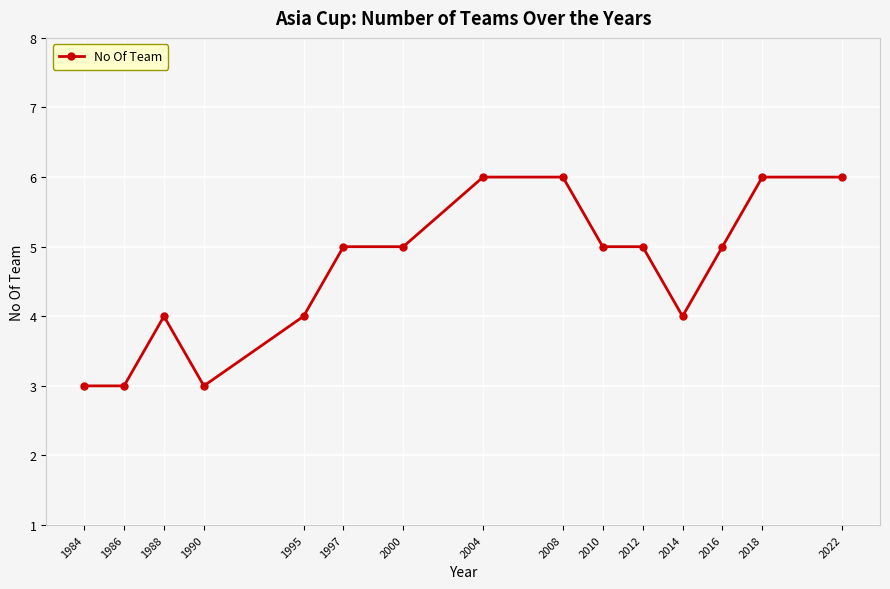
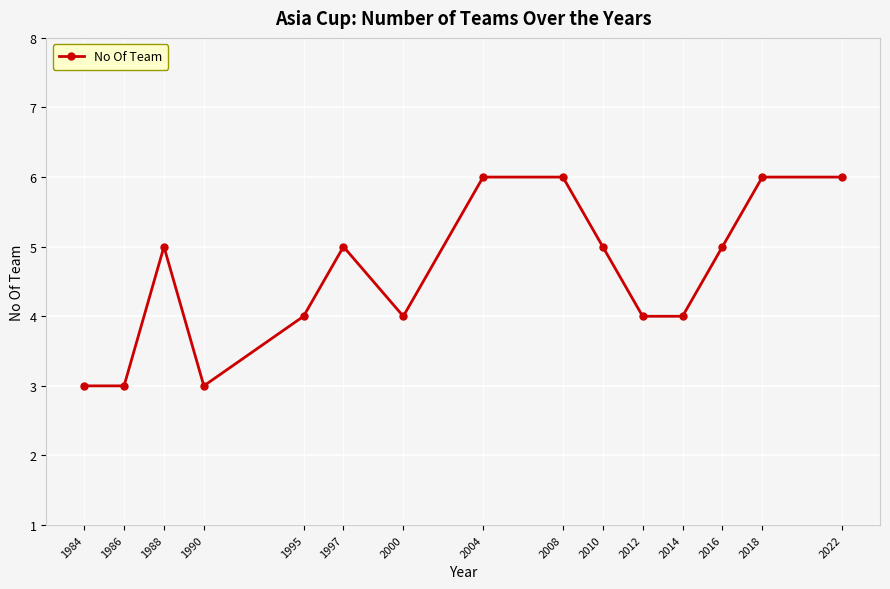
1988: 4 -> 5
2000: 5 -> 4
2012: 5 -> 4
